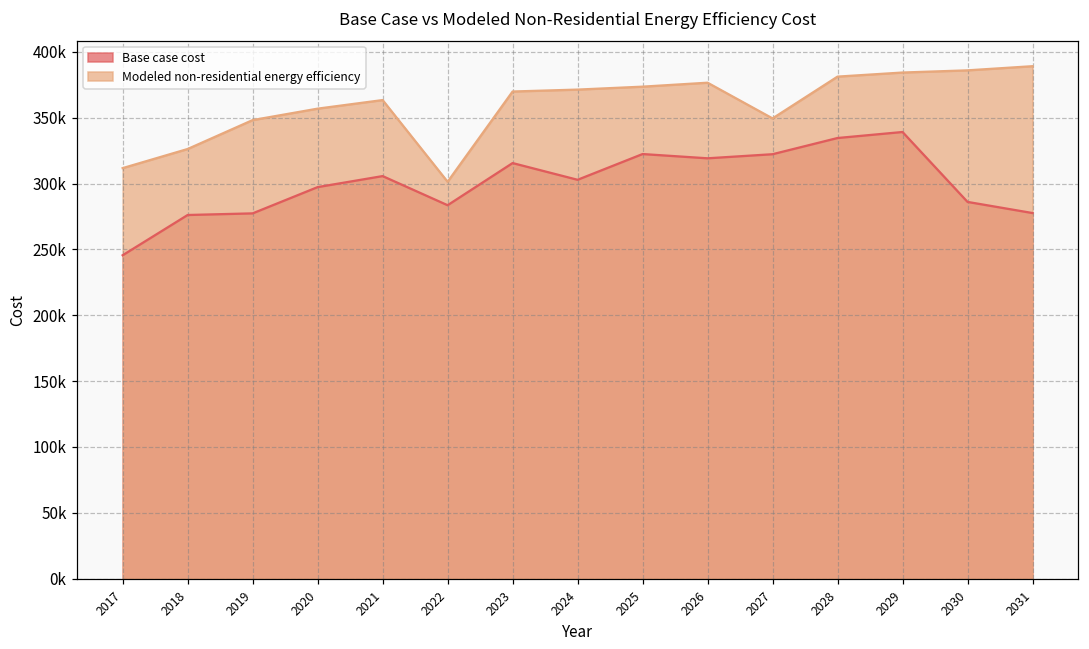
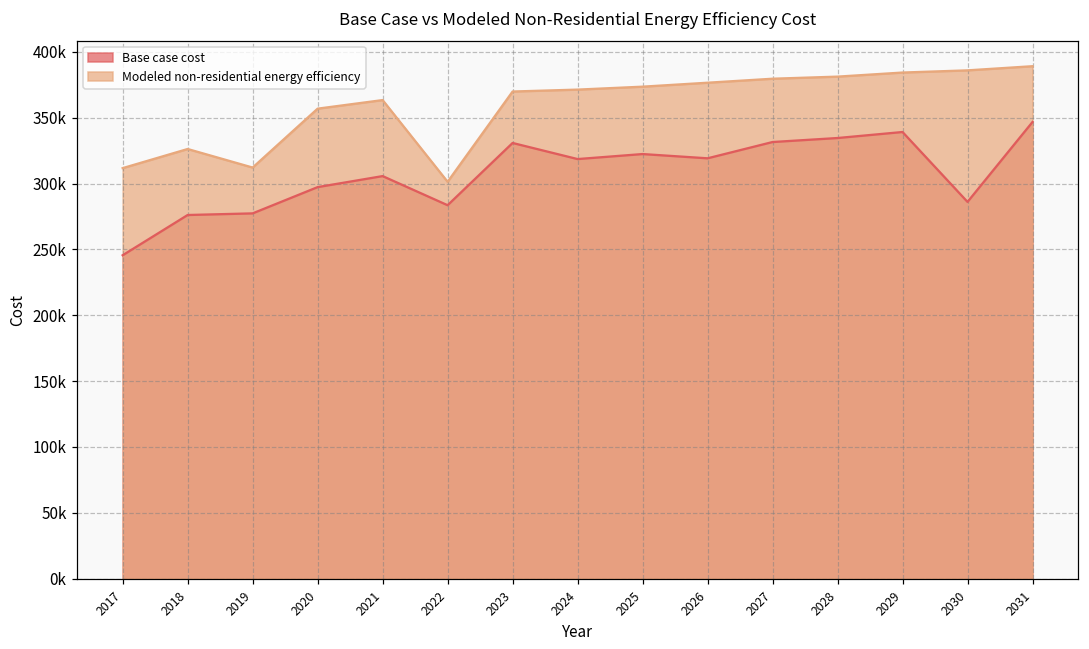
Modeled non-residential energy efficiency, 2019: 348000 -> 312000
Base case cost, 2023: 316000 -> 331000
Base case cost, 2024: 303000 -> 319000
Base case cost, 2027: 322000 -> 332000
Modeled non-residential energy efficiency, 2027: 349000 -> 380000
Base case cost, 2031: 278000 -> 347000
